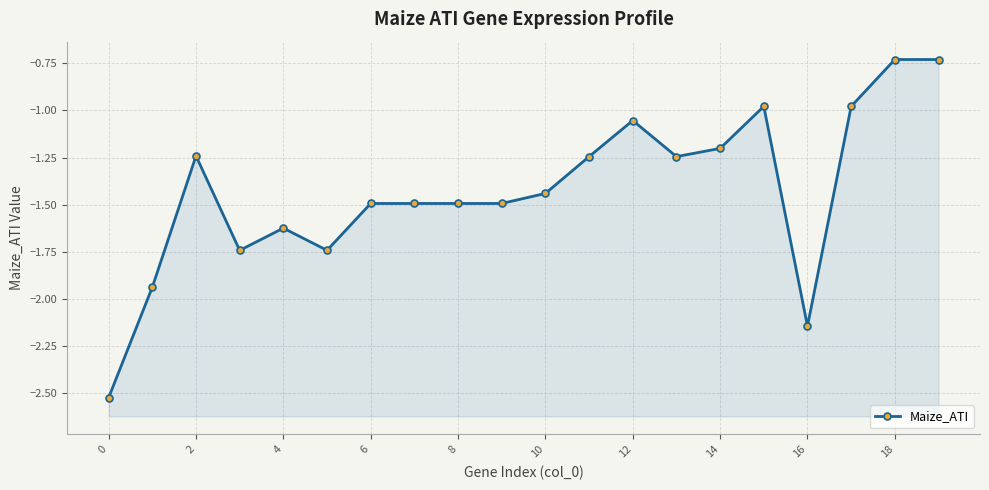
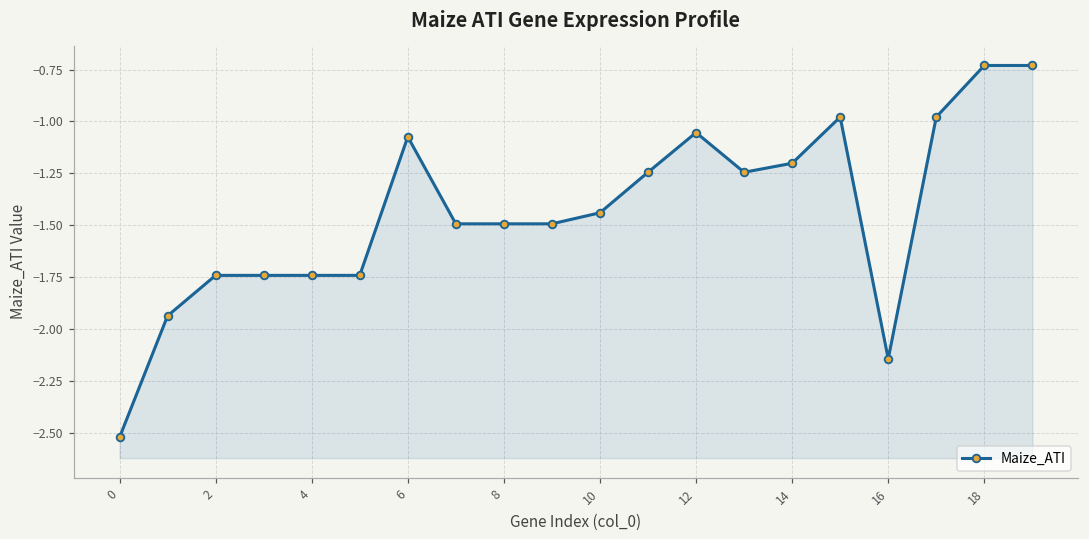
2: -1.24 -> -1.74
4: -1.62 -> -1.74
6: -1.49 -> -1.07
